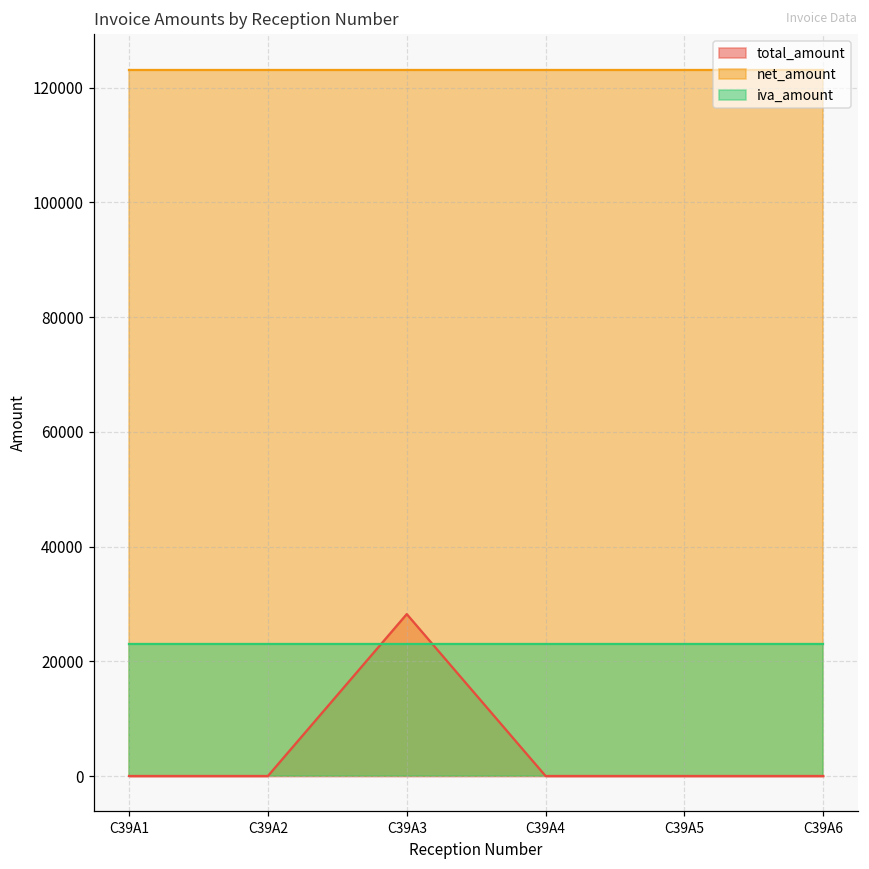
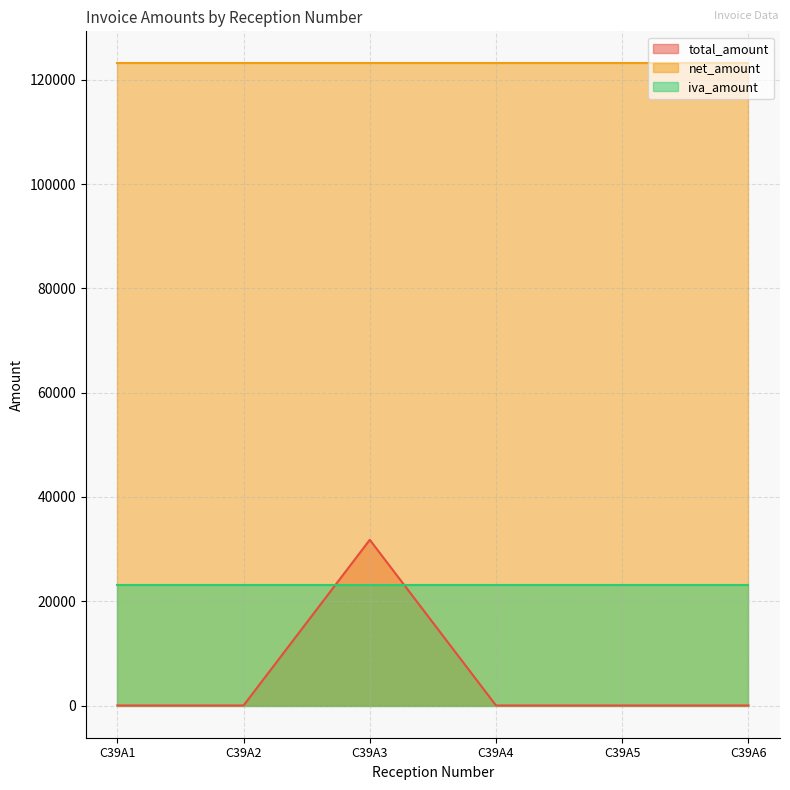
total_amount, C39A3: 28000 -> 32000
